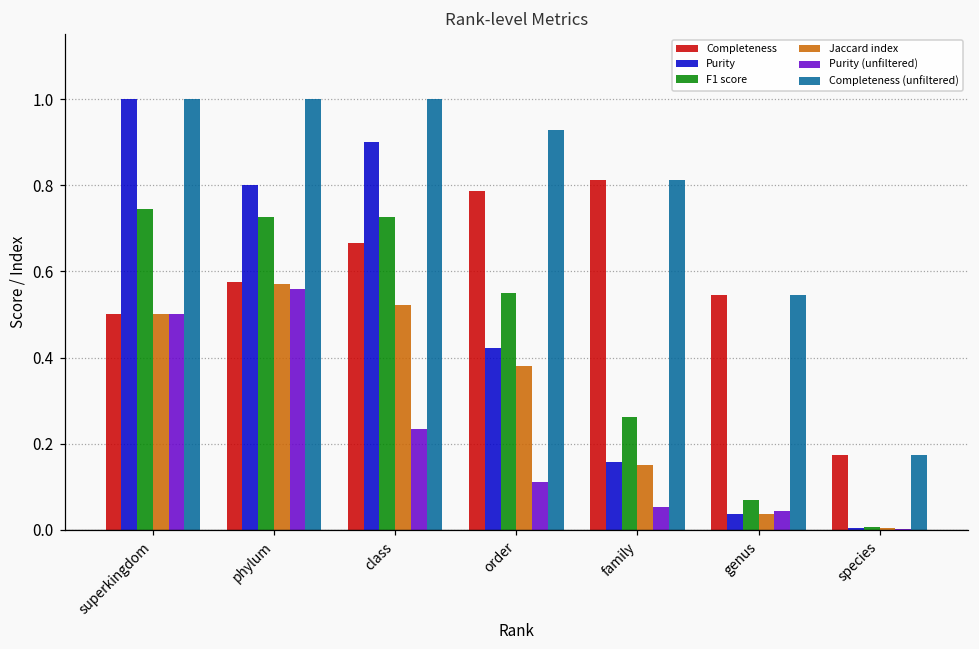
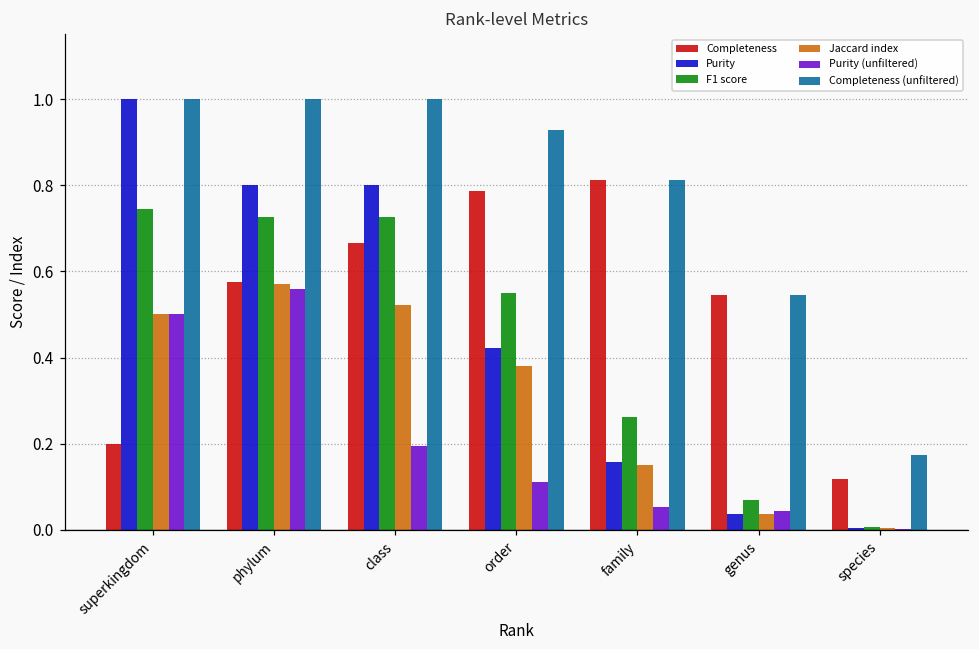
Completeness, superkingdom: 0.5 -> 0.2
Purity, class: 0.9 -> 0.8
Purity (unfiltered), class: 0.24 -> 0.20
Completeness, species: 0.17 -> 0.12
